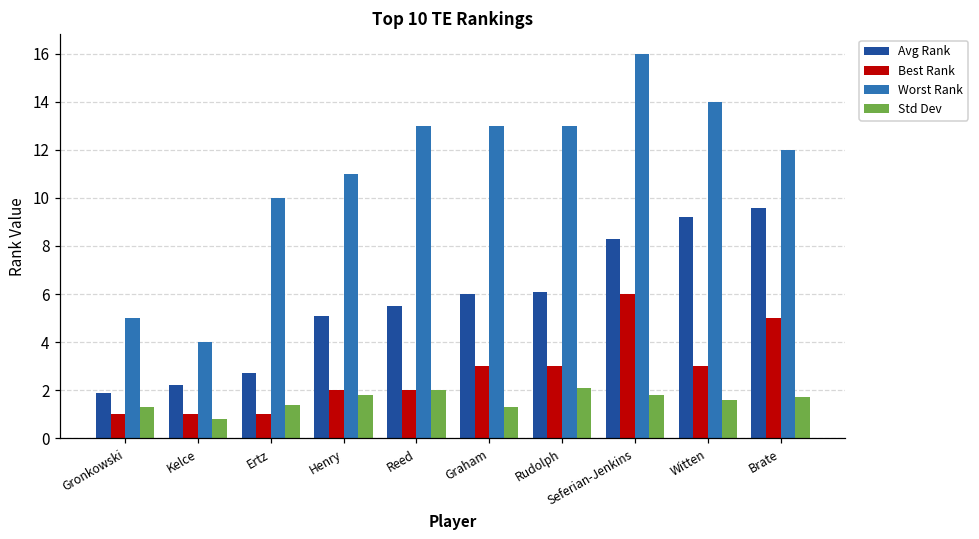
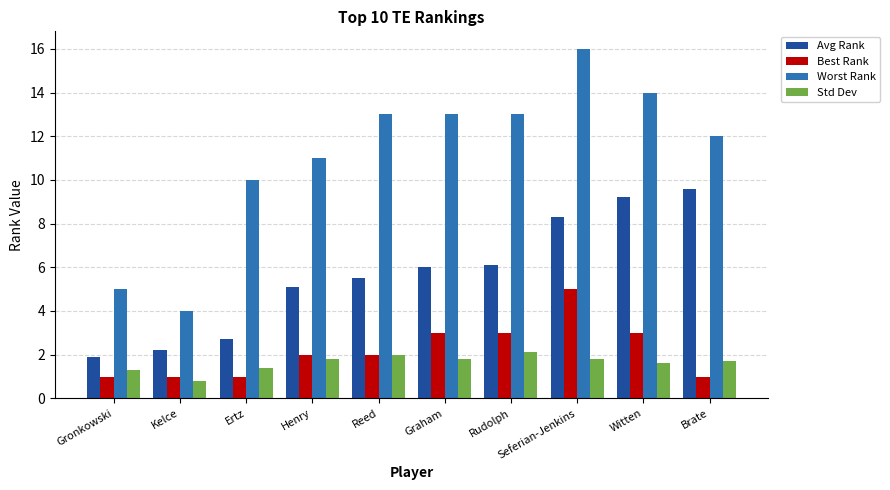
Std Dev, Graham: 1.3 -> 1.8
Best Rank, Seferian-Jenkins: 6 -> 5
Best Rank, Brate: 5 -> 1
